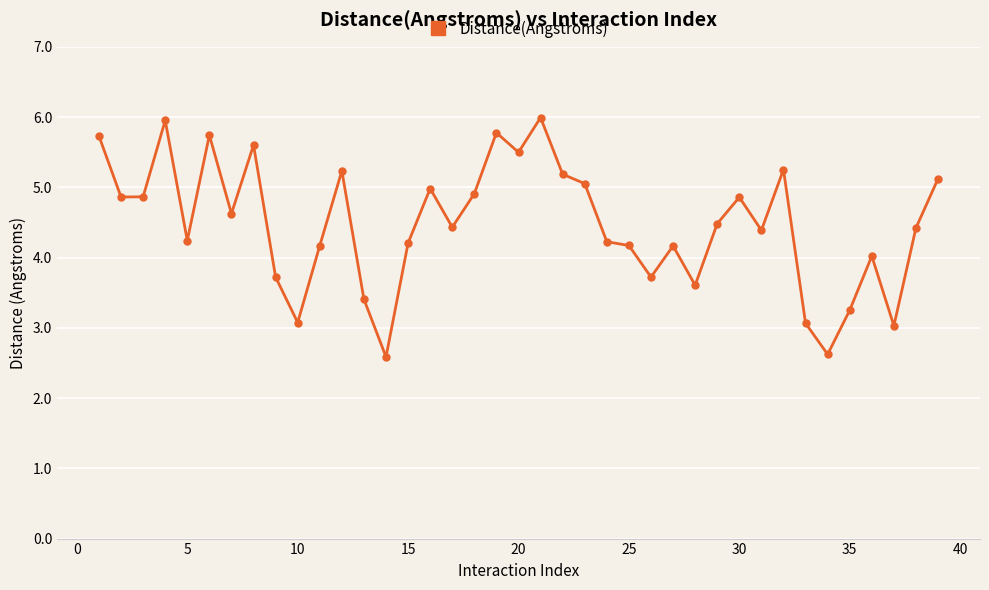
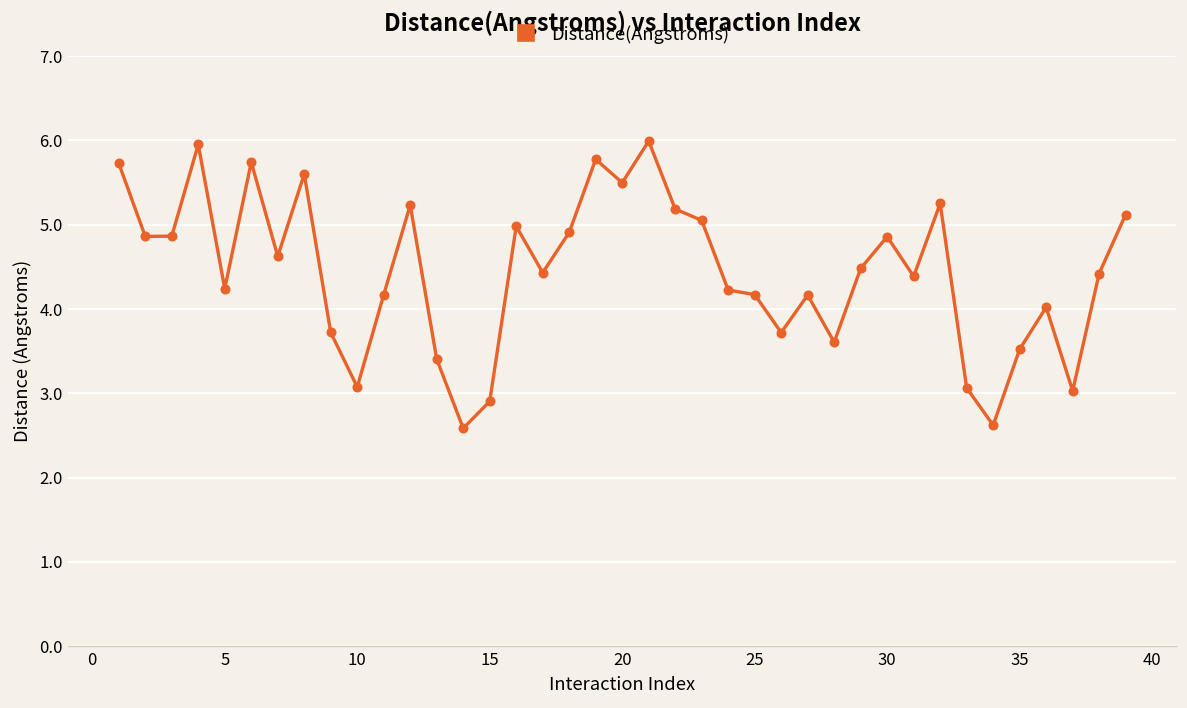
15: 4.2 -> 2.9
35: 3.3 -> 3.5
